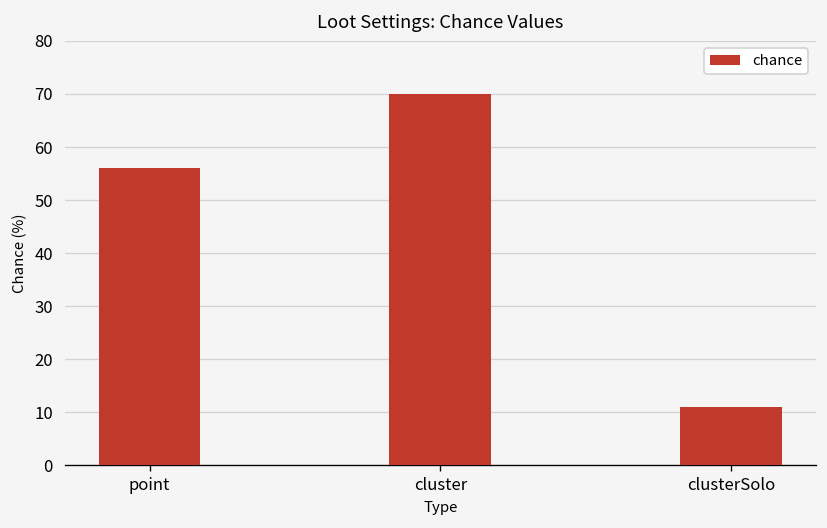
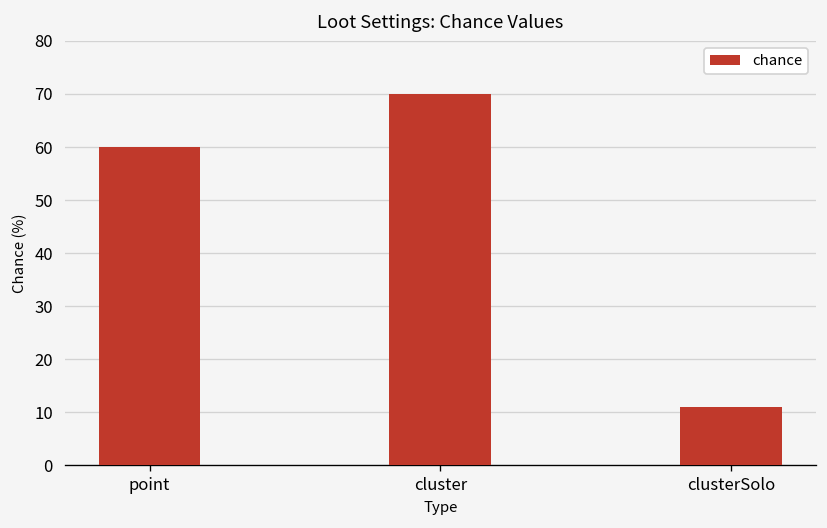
point: 56 -> 60
